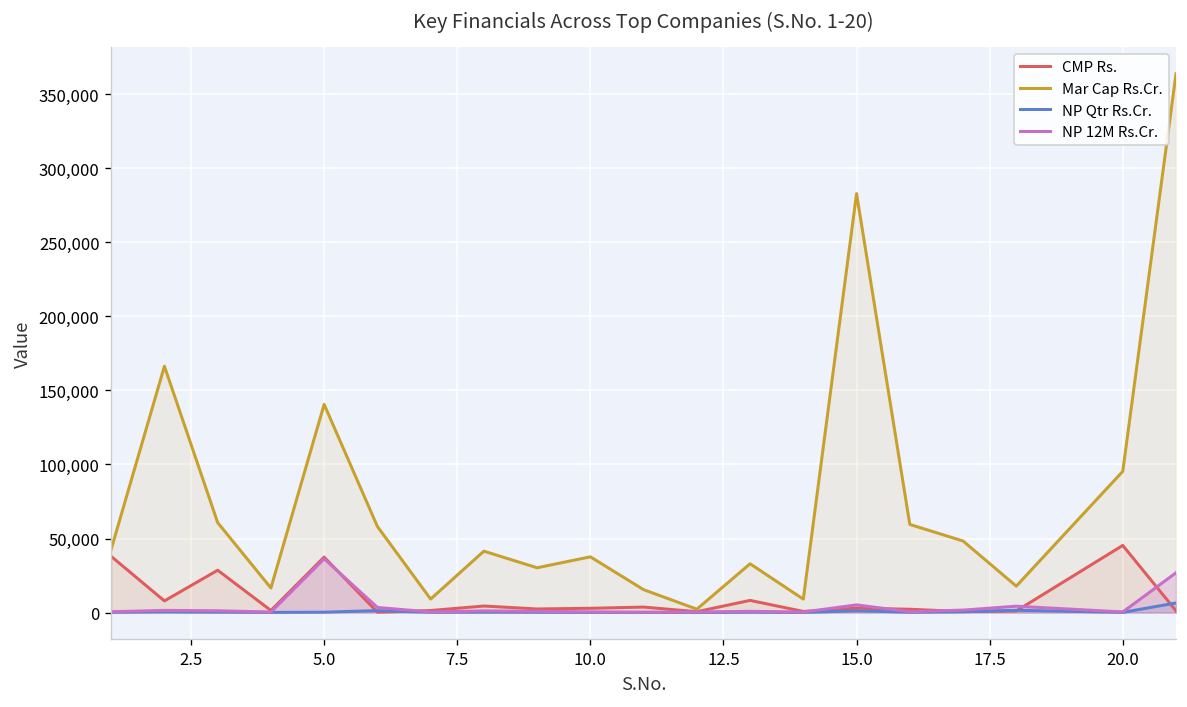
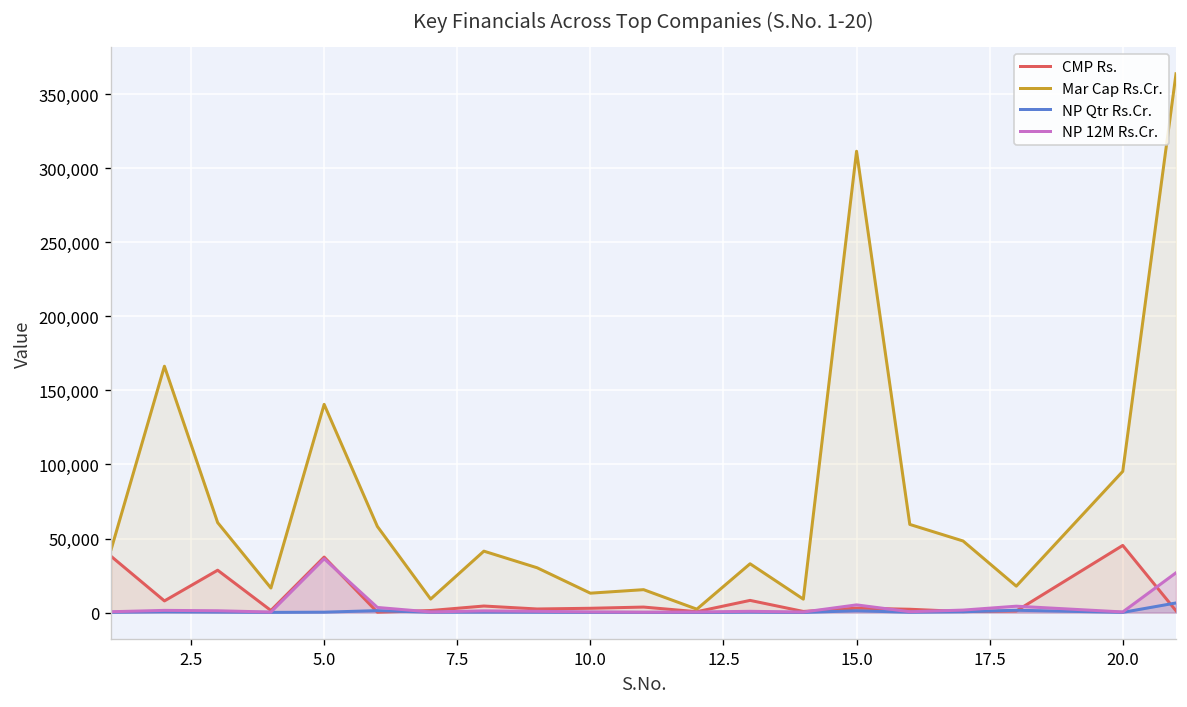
Mar Cap Rs.Cr., 10.0: 38,000 -> 13,000
Mar Cap Rs.Cr., 15.0: 283,000 -> 312,000
